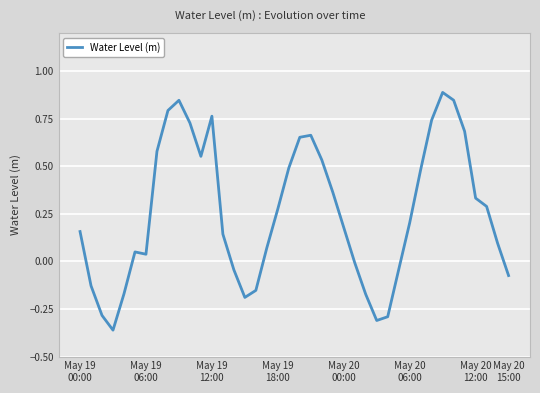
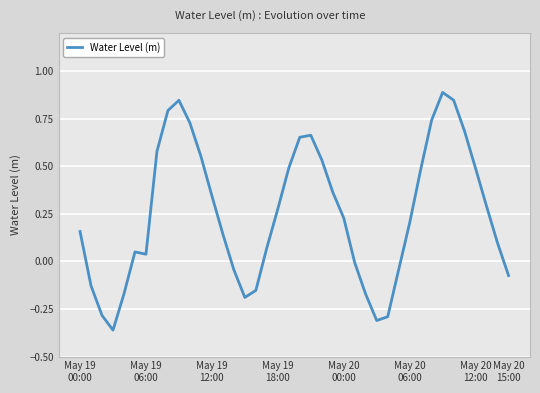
May 19 12:00: 0.76 -> 0.34
May 20 00:00: 0.18 -> 0.23
May 20 12:00: 0.33 -> 0.49
